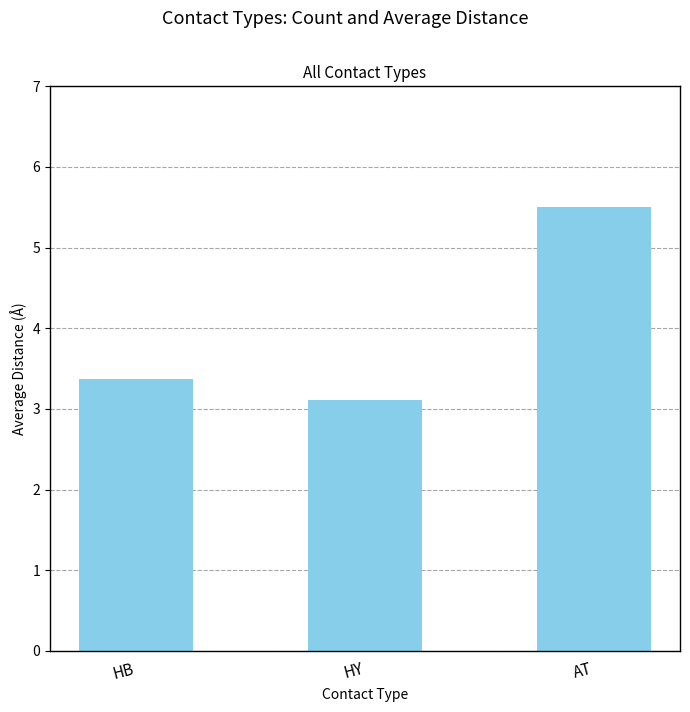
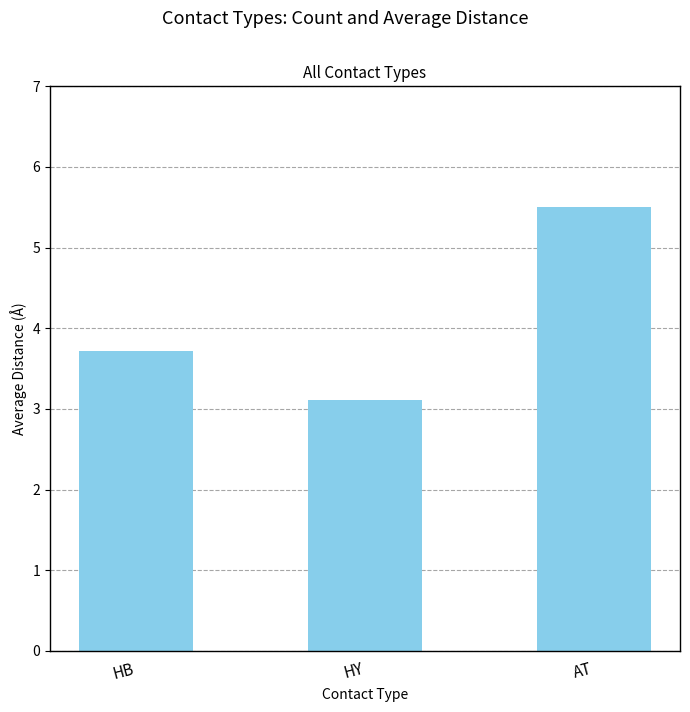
HB: 3.4 -> 3.7
